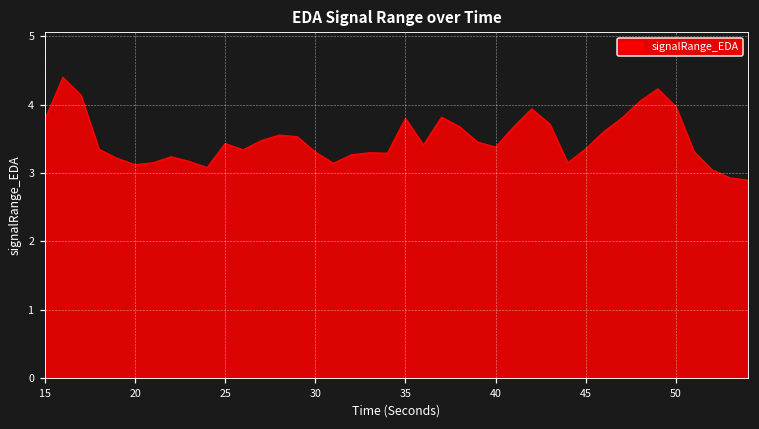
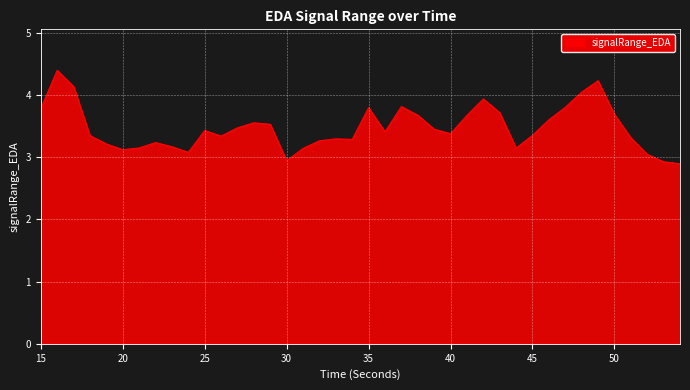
30: 3.3 -> 2.9
50: 4.0 -> 3.7
